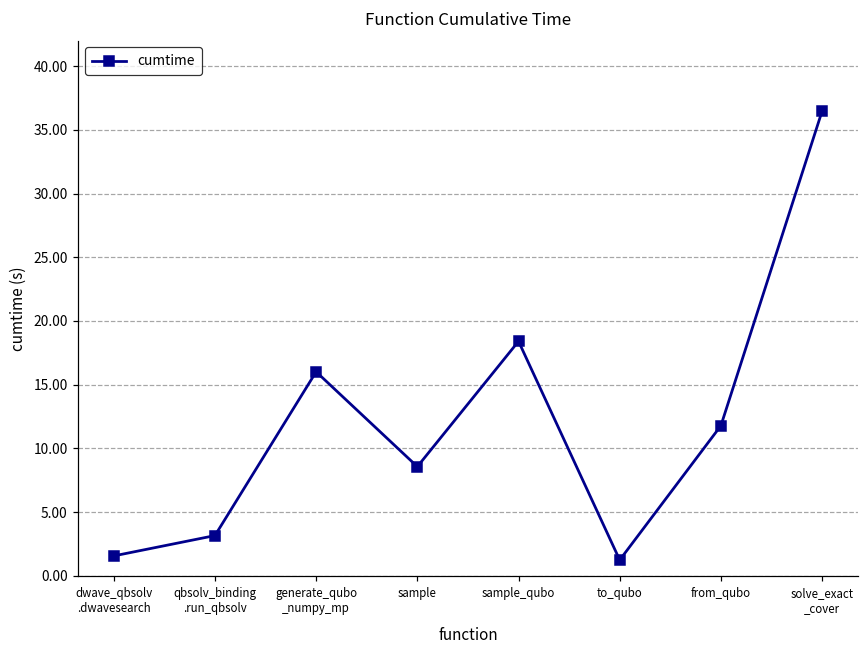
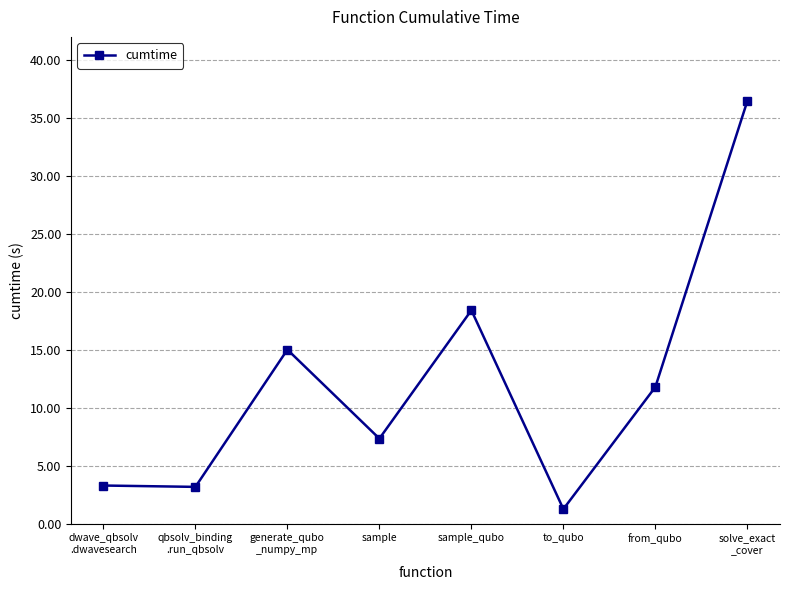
dwave_qbsolv .dwavesearch: 1.6 -> 3.3
generate_qubo _numpy_mp: 16.0 -> 15.0
sample: 8.6 -> 7.3
